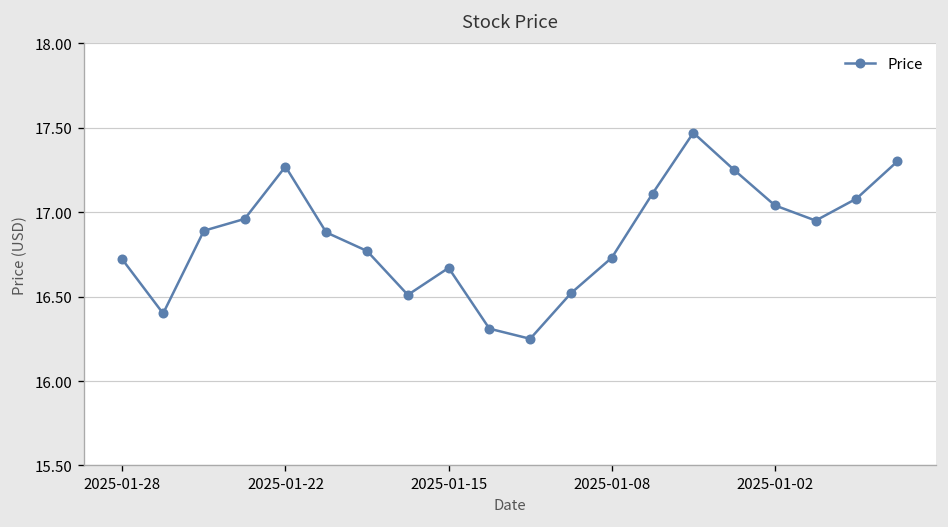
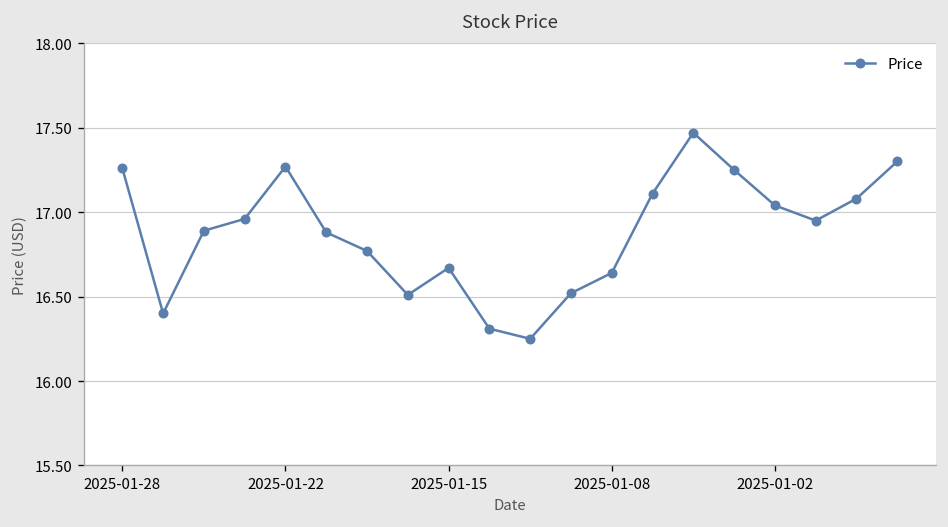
2025-01-28: 16.72 -> 17.26
2025-01-08: 16.73 -> 16.64
